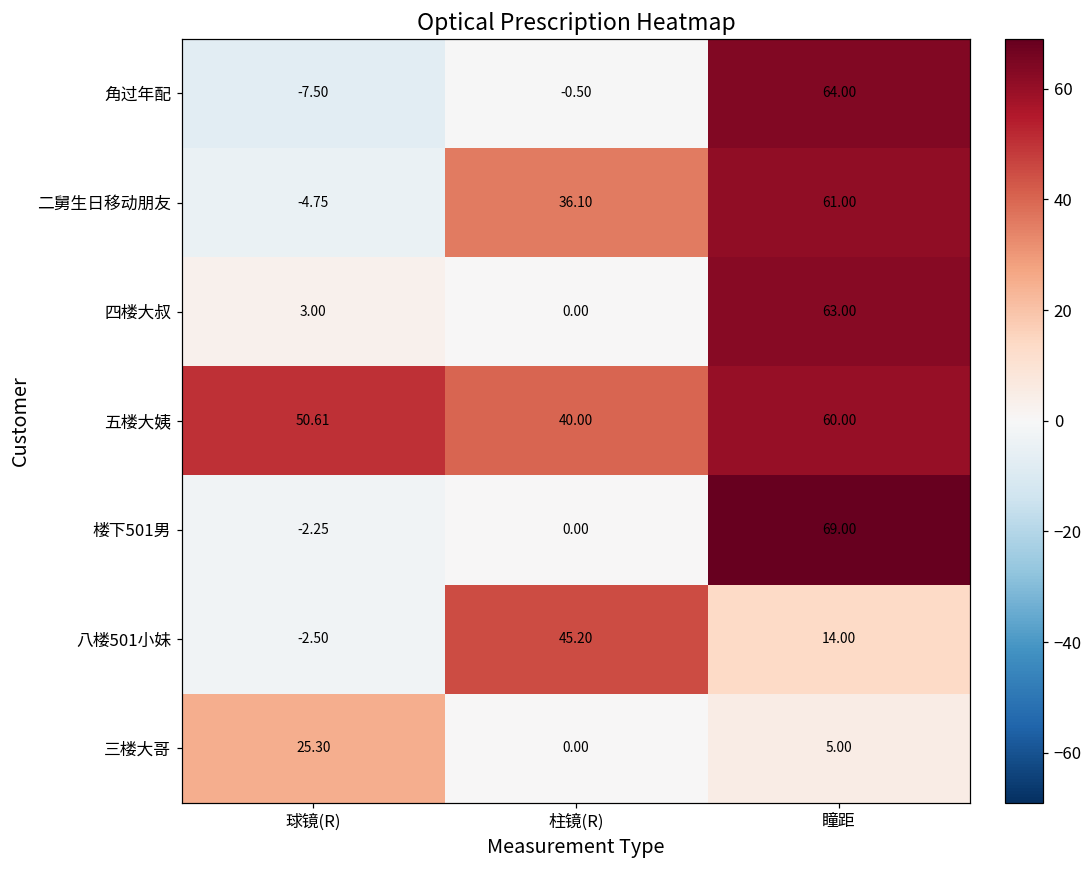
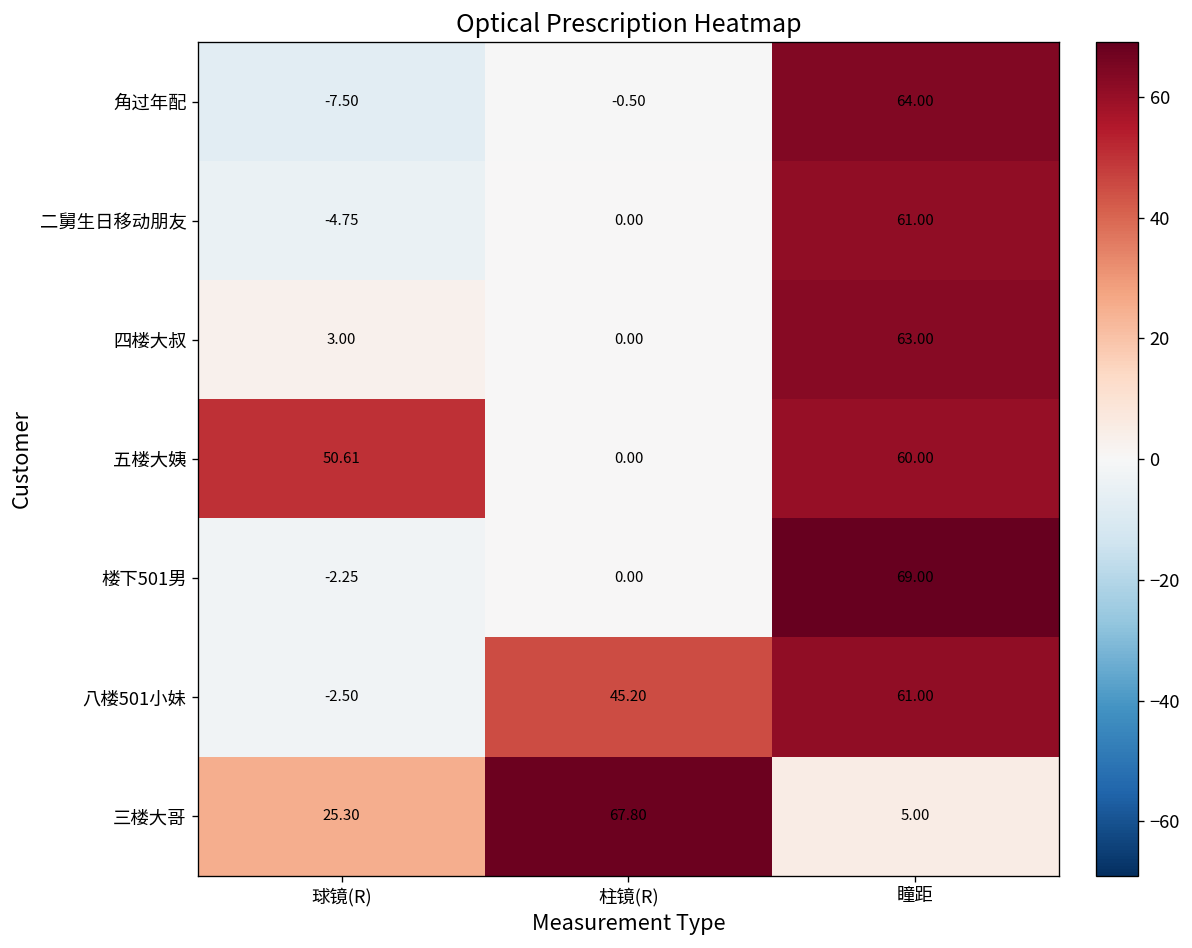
二舅生日移动朋友, 柱镜(R): 36.10 -> 0.00
五楼大姨, 柱镜(R): 40.00 -> 0.00
八楼501小妹, 瞳距: 14.00 -> 61.00
三楼大哥, 柱镜(R): 0.00 -> 67.80
